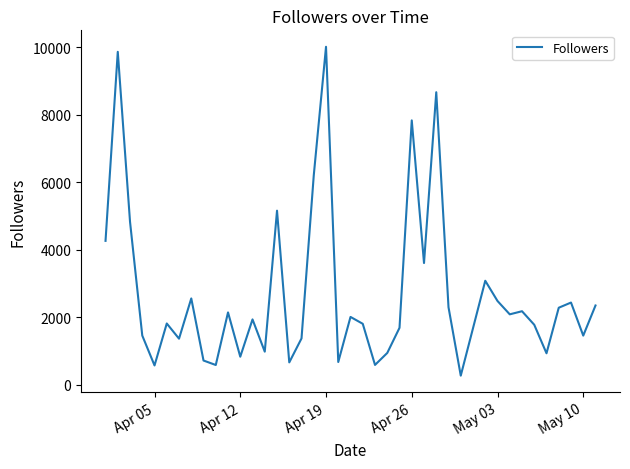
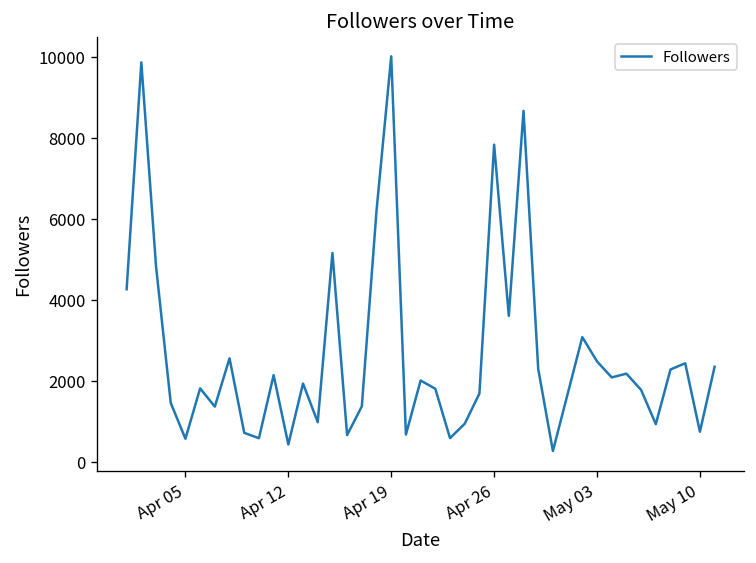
Apr 12: 800 -> 400
May 10: 1500 -> 700
